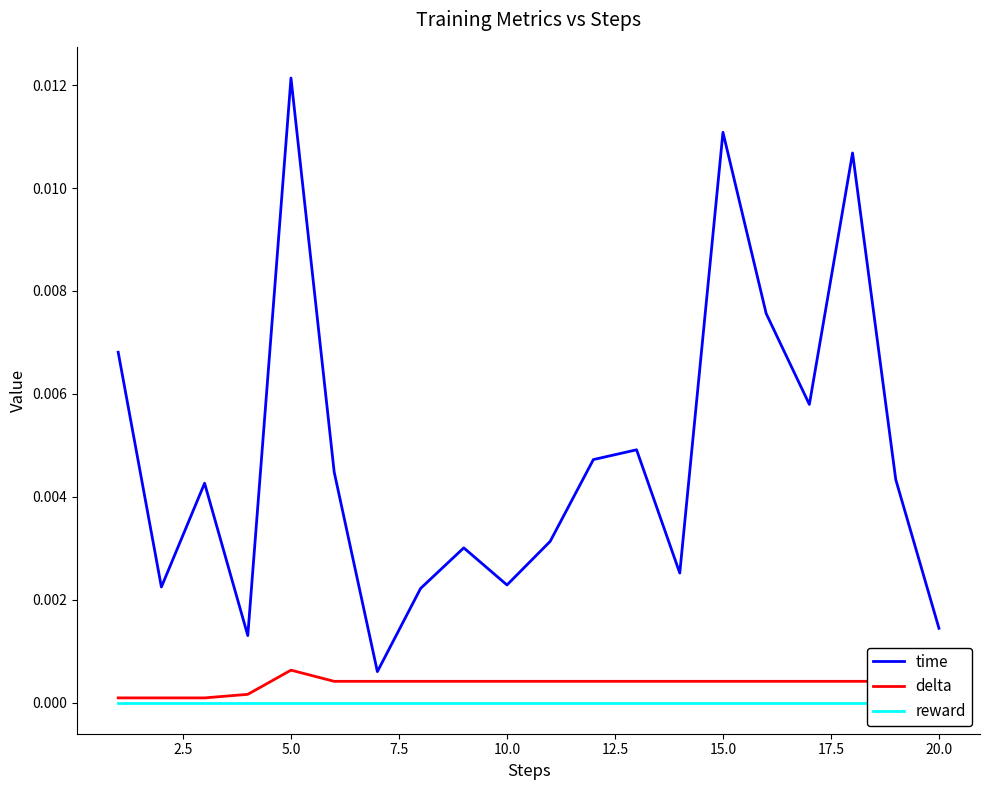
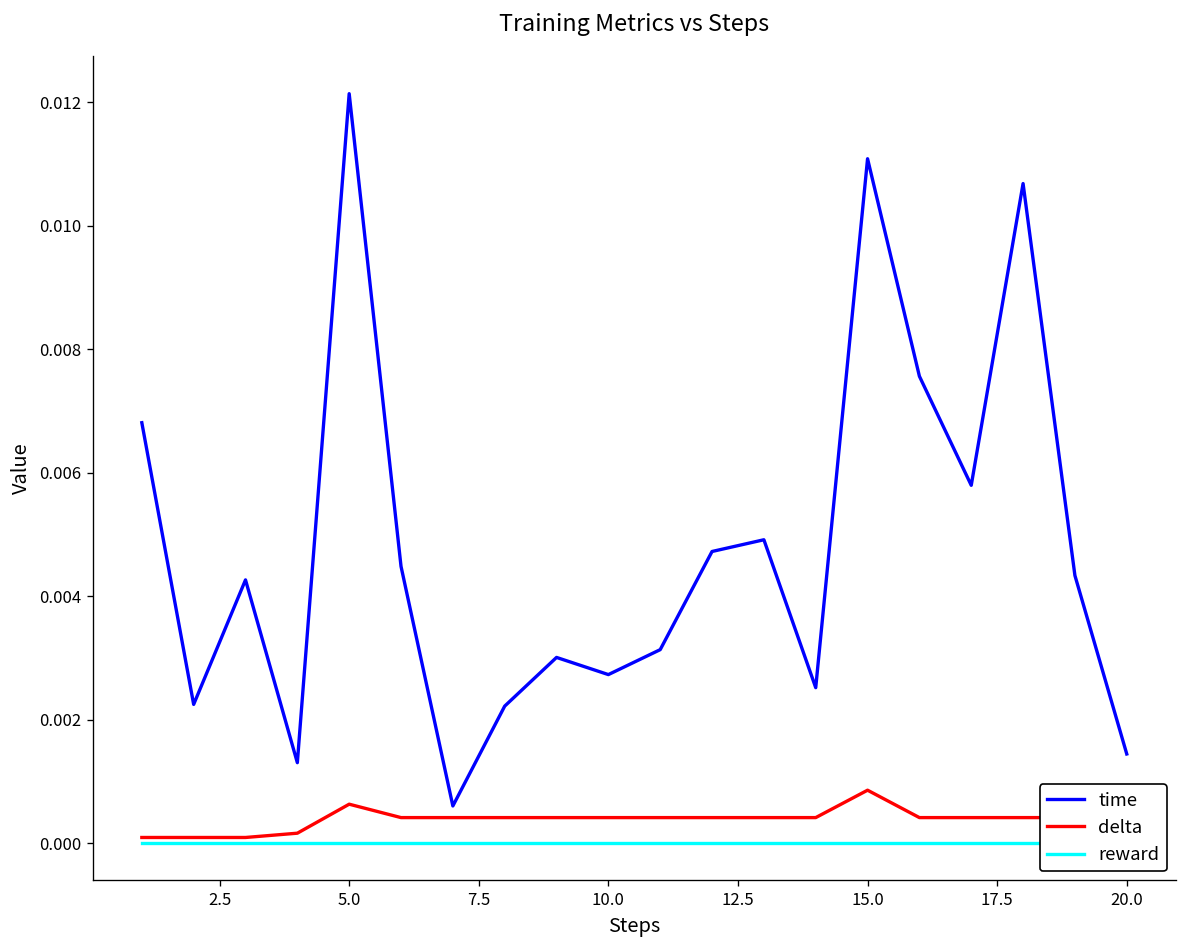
time, 10.0: 0.0023 -> 0.0027
delta, 15.0: 0.0004 -> 0.0009
